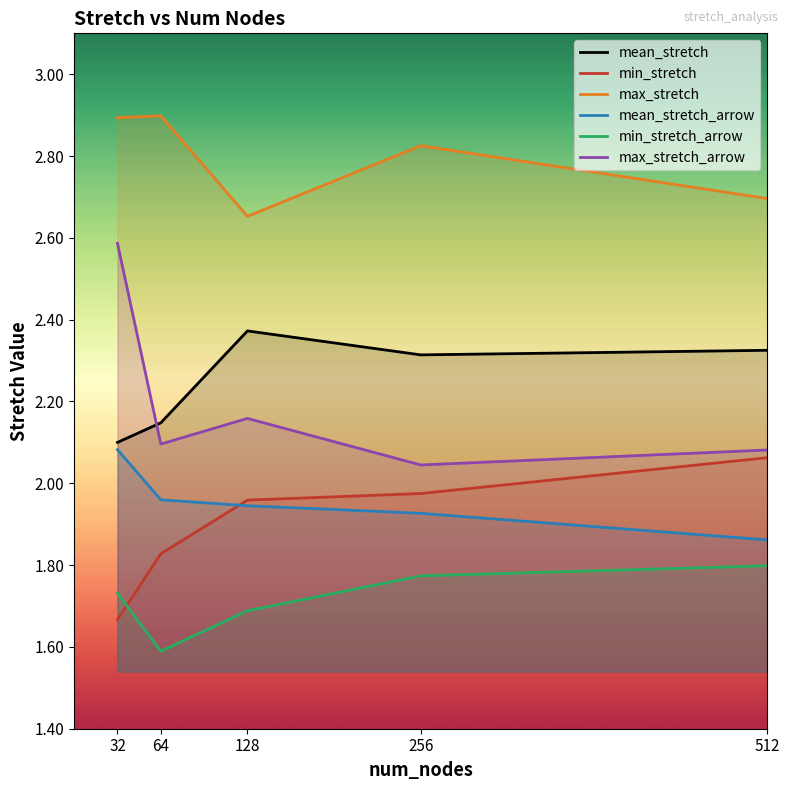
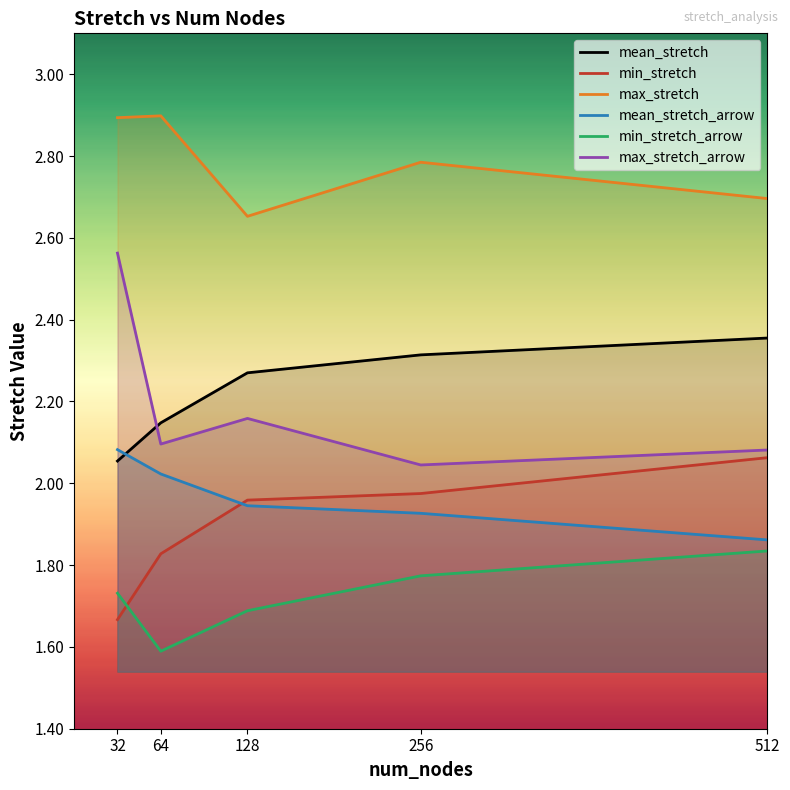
mean_stretch, 32: 2.10 -> 2.05
max_stretch_arrow, 32: 2.59 -> 2.56
mean_stretch_arrow, 64: 1.96 -> 2.02
mean_stretch, 128: 2.37 -> 2.27
max_stretch, 256: 2.83 -> 2.78
mean_stretch, 512: 2.33 -> 2.36
min_stretch_arrow, 512: 1.80 -> 1.83
